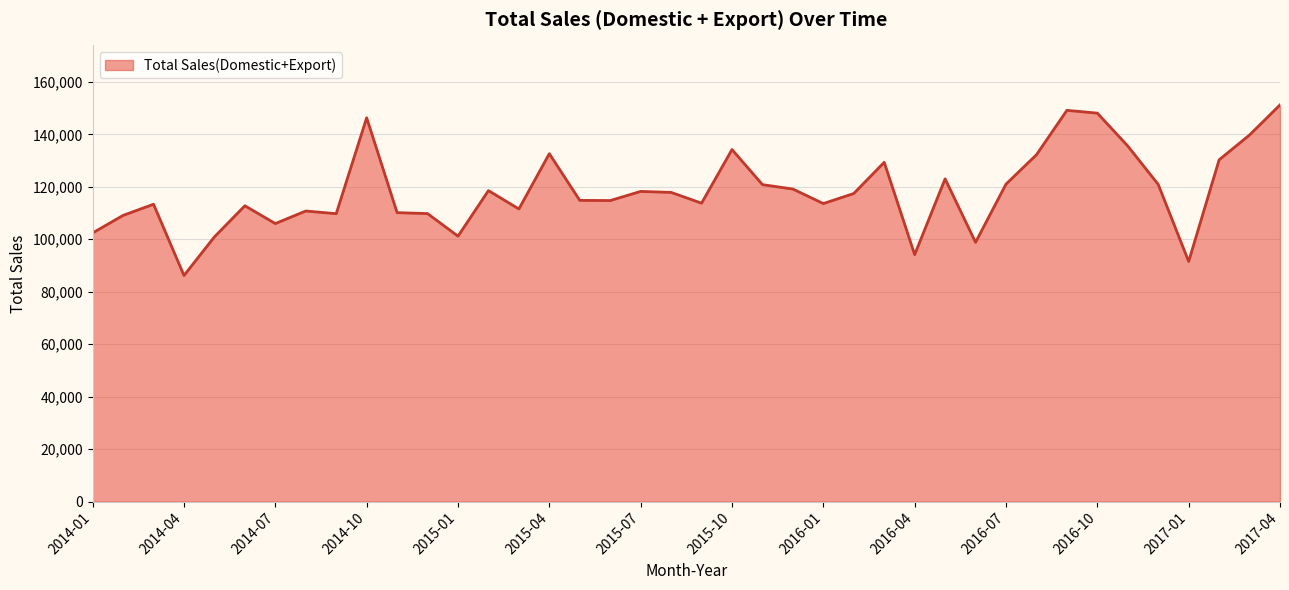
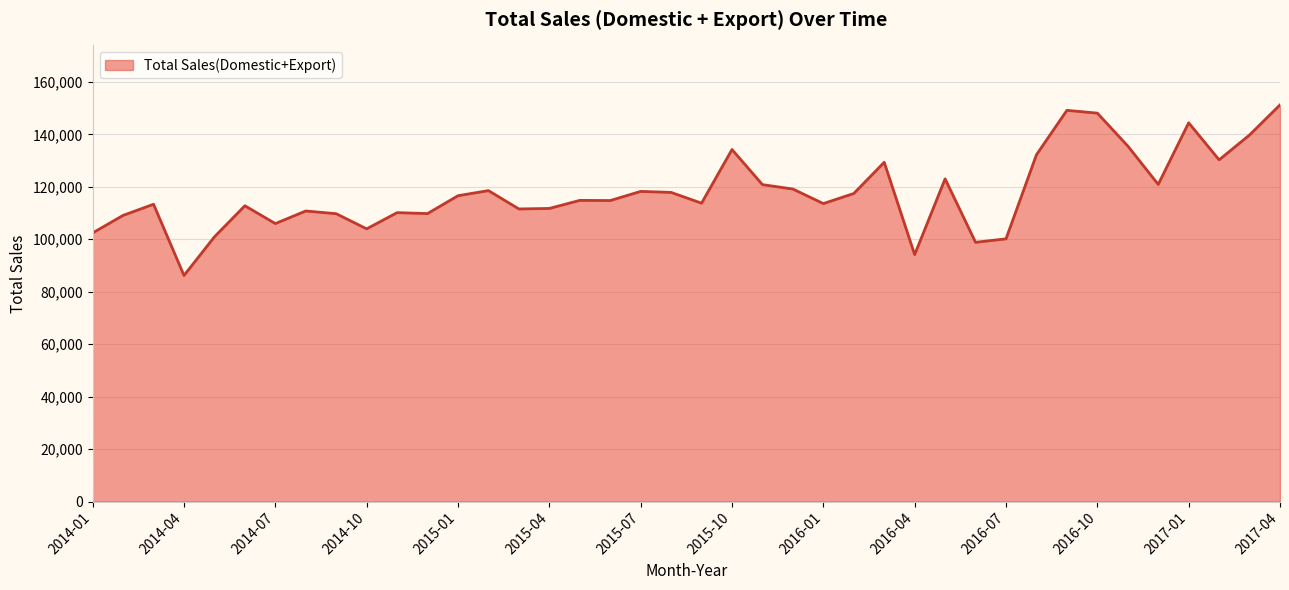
2014-10: 146,000 -> 104,000
2015-01: 101,000 -> 117,000
2015-04: 133,000 -> 112,000
2016-07: 121,000 -> 100,000
2017-01: 92,000 -> 144,000
